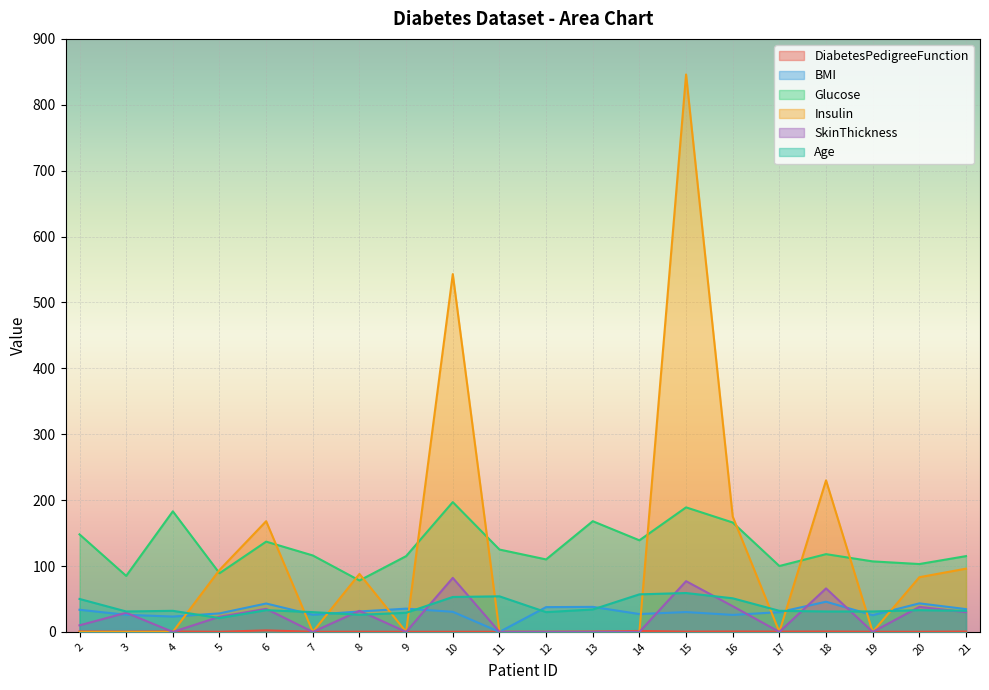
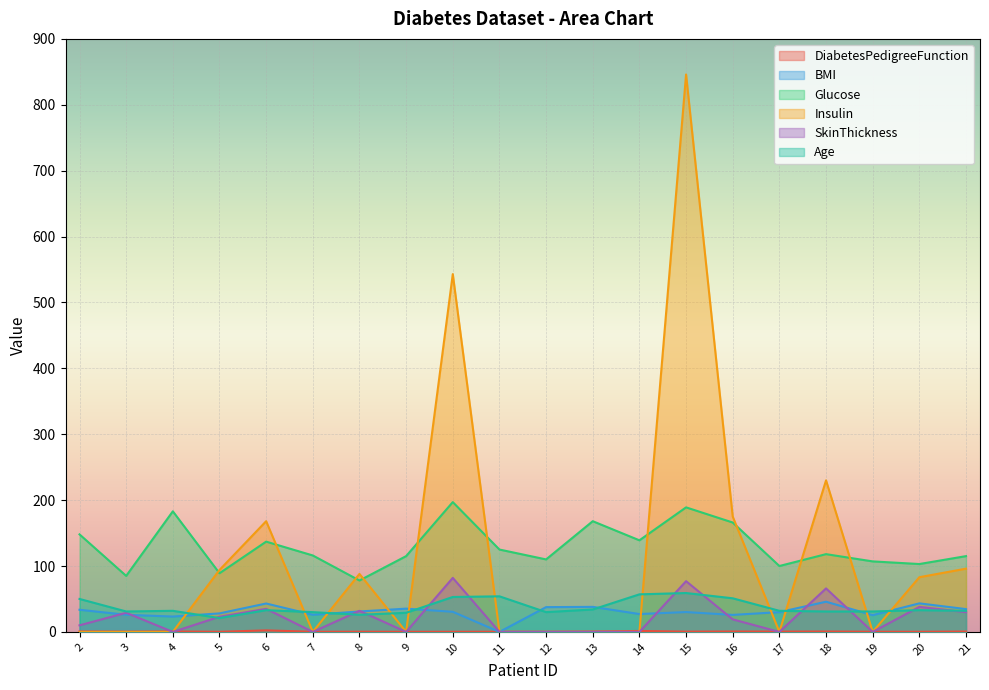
SkinThickness, 16: 40 -> 20
